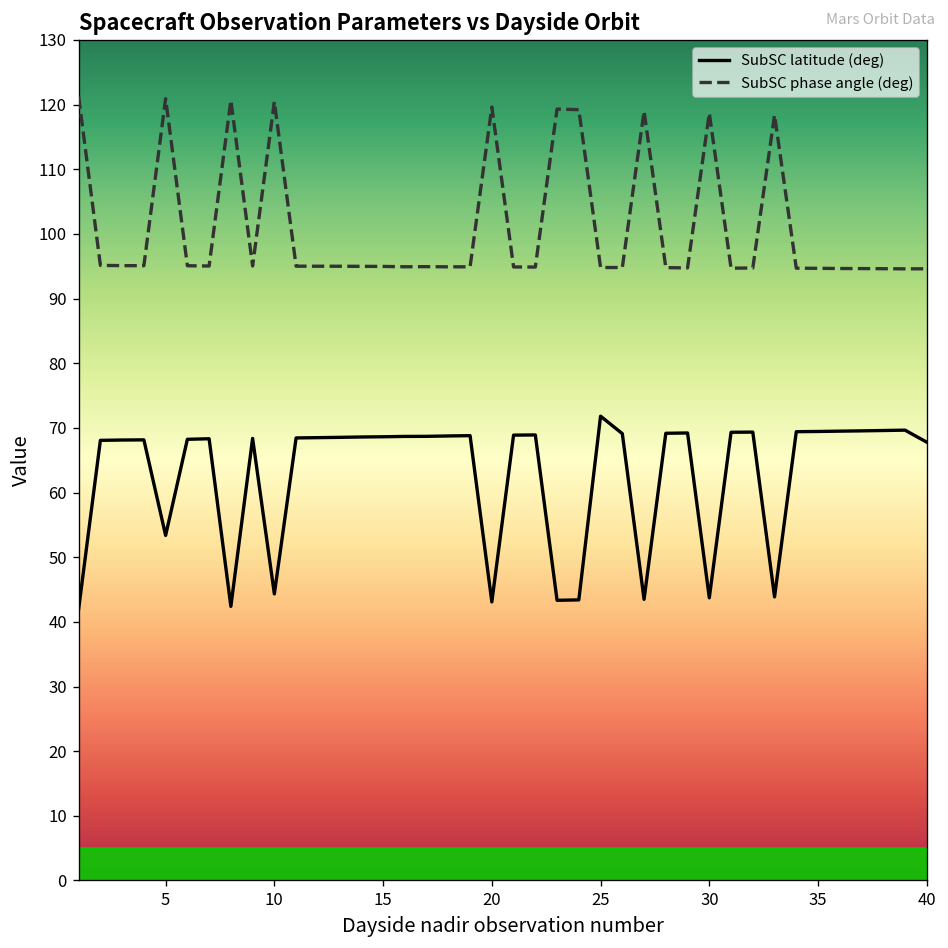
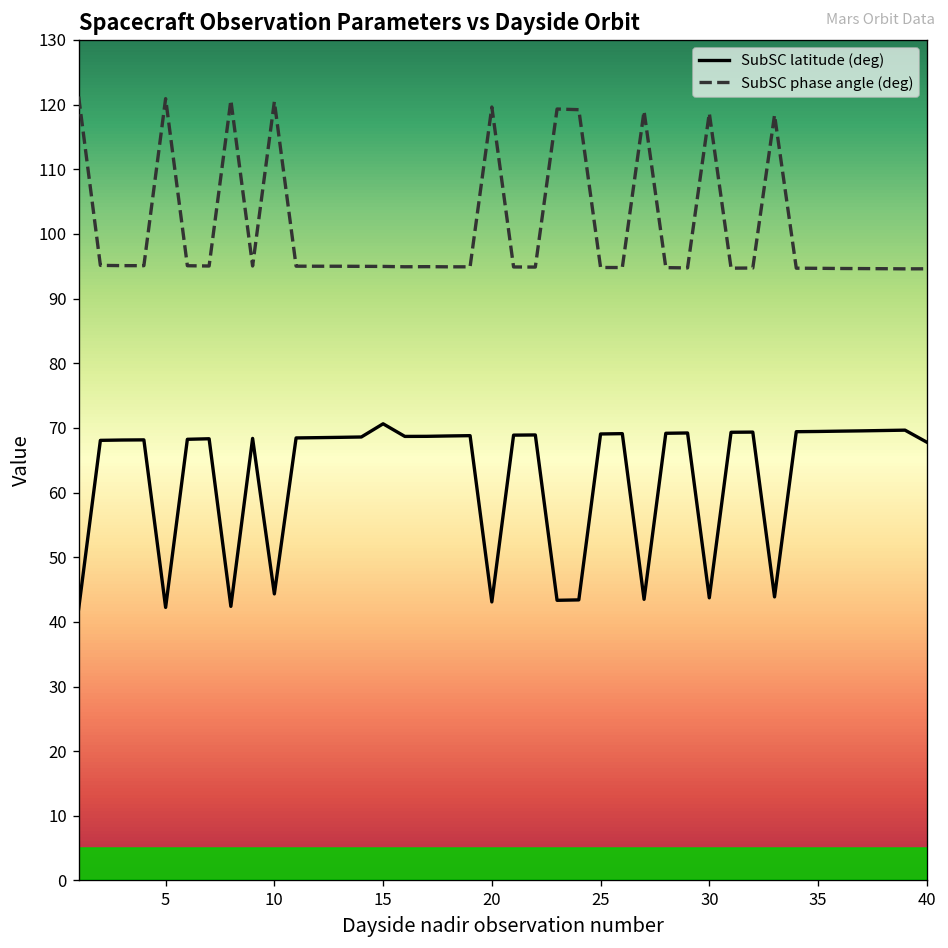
SubSC latitude (deg), 5: 53 -> 42
SubSC latitude (deg), 15: 69 -> 71
SubSC latitude (deg), 25: 72 -> 69
